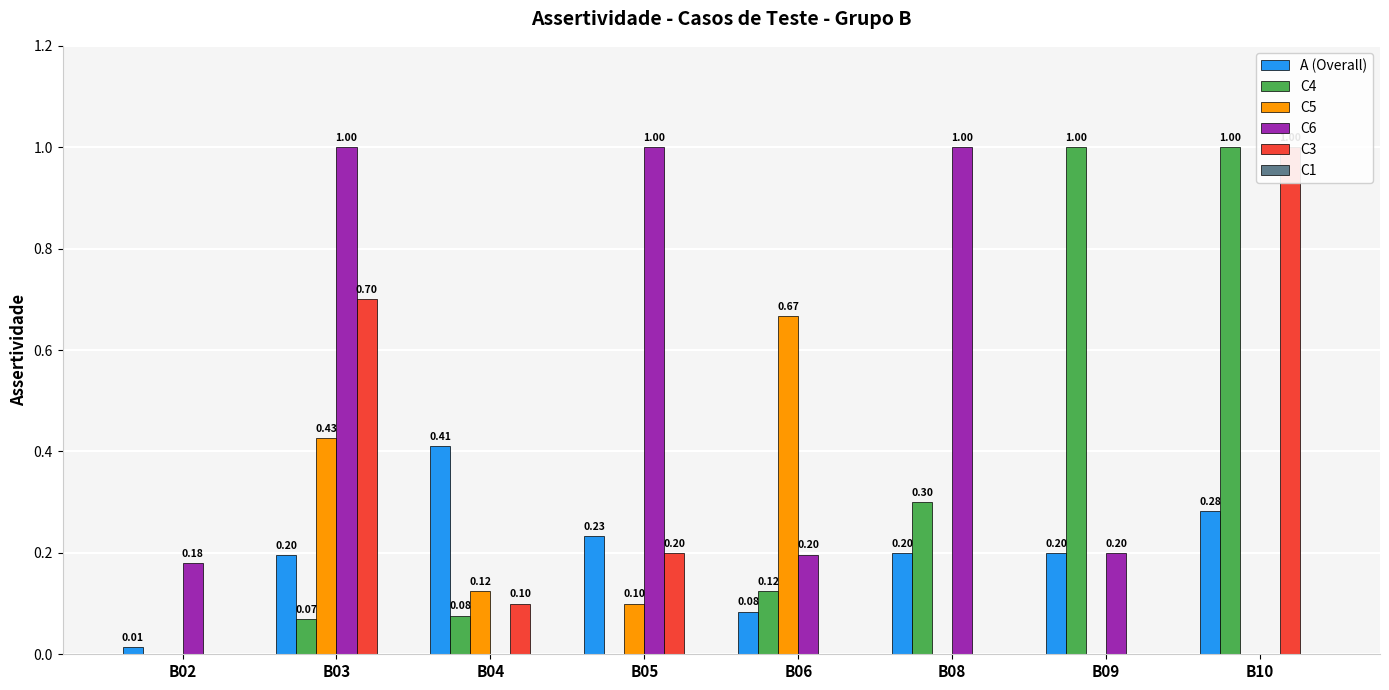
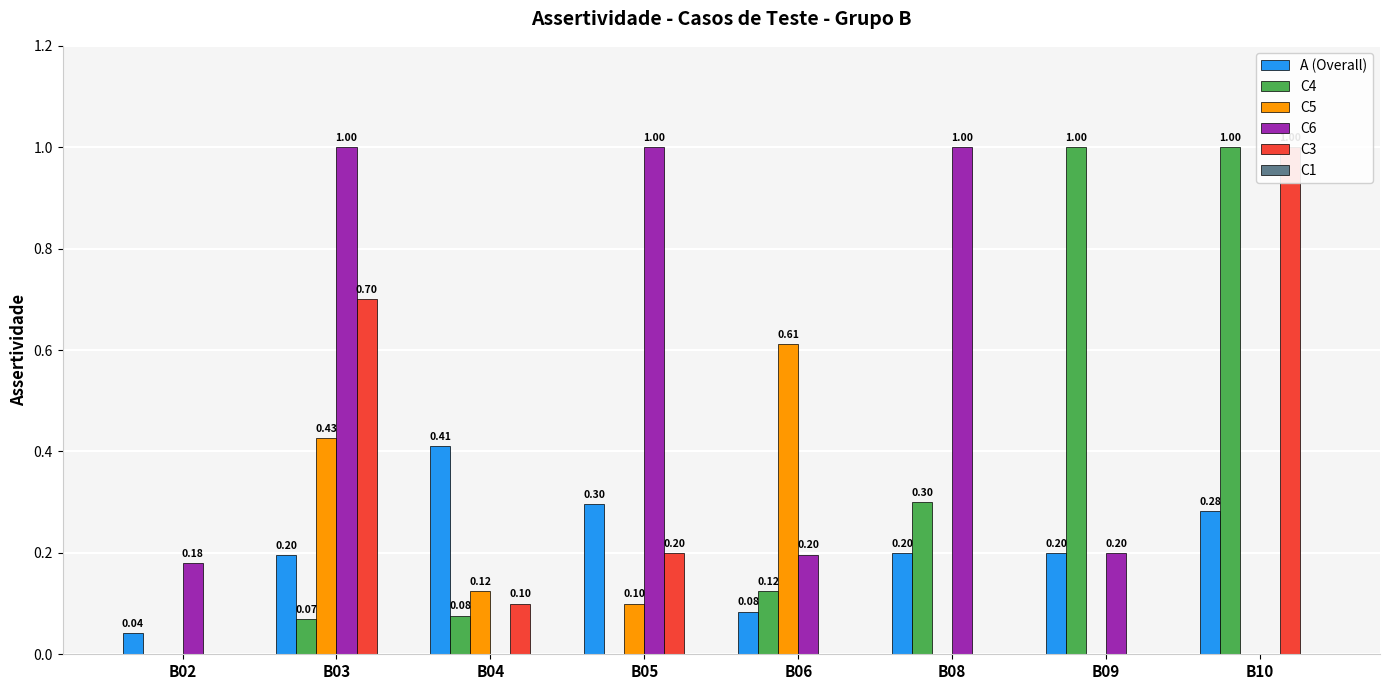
A (Overall), B02: 0.01 -> 0.04
A (Overall), B05: 0.23 -> 0.30
C5, B06: 0.67 -> 0.61
